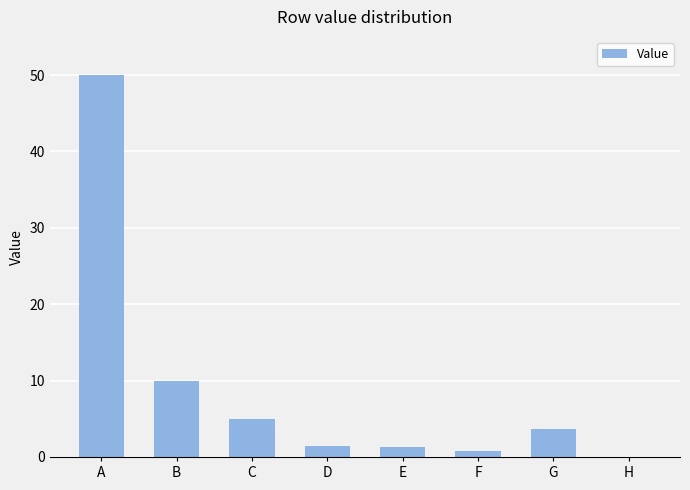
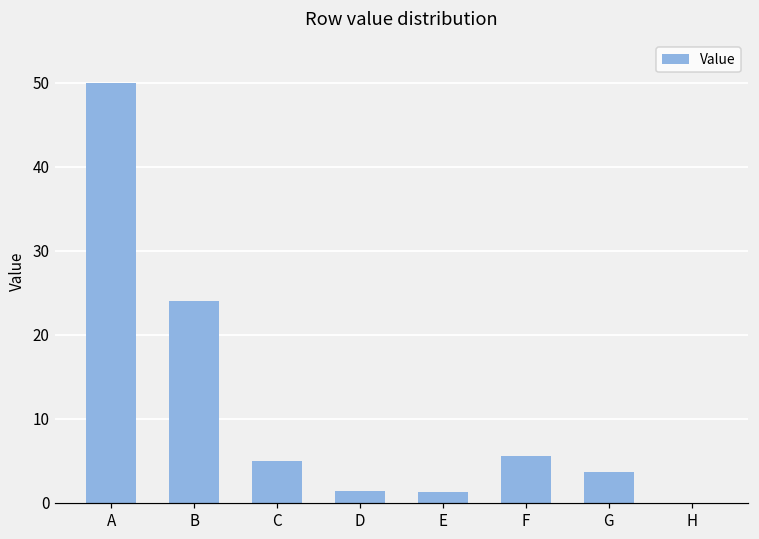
B: 10 -> 24
F: 1 -> 6
